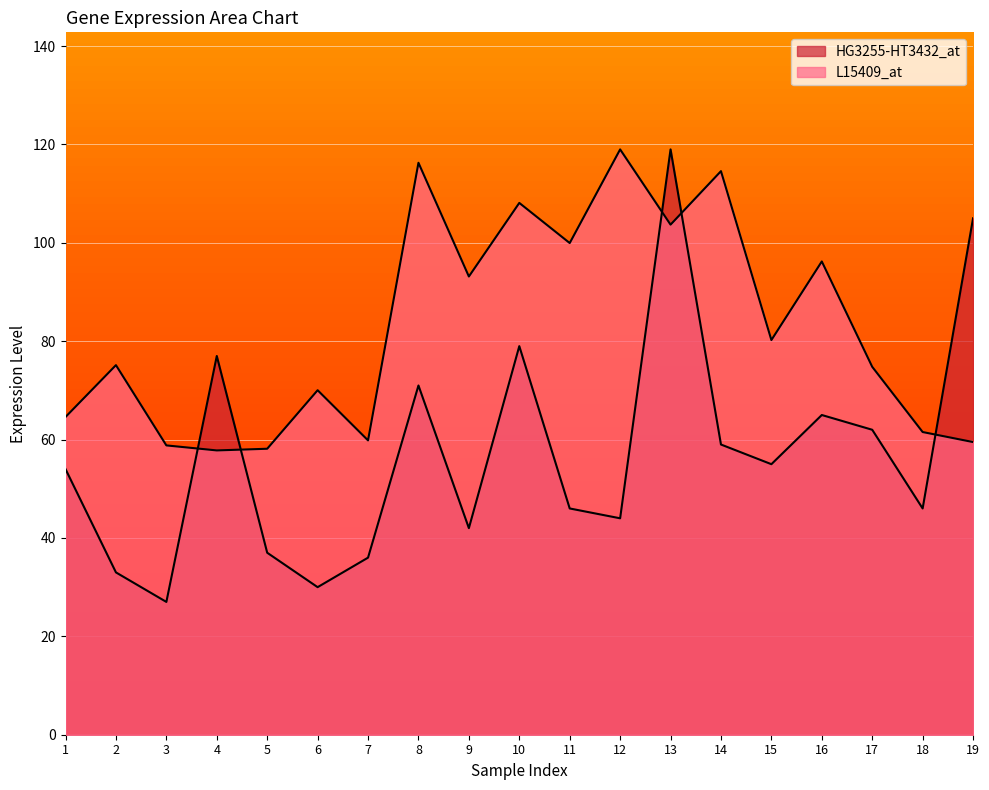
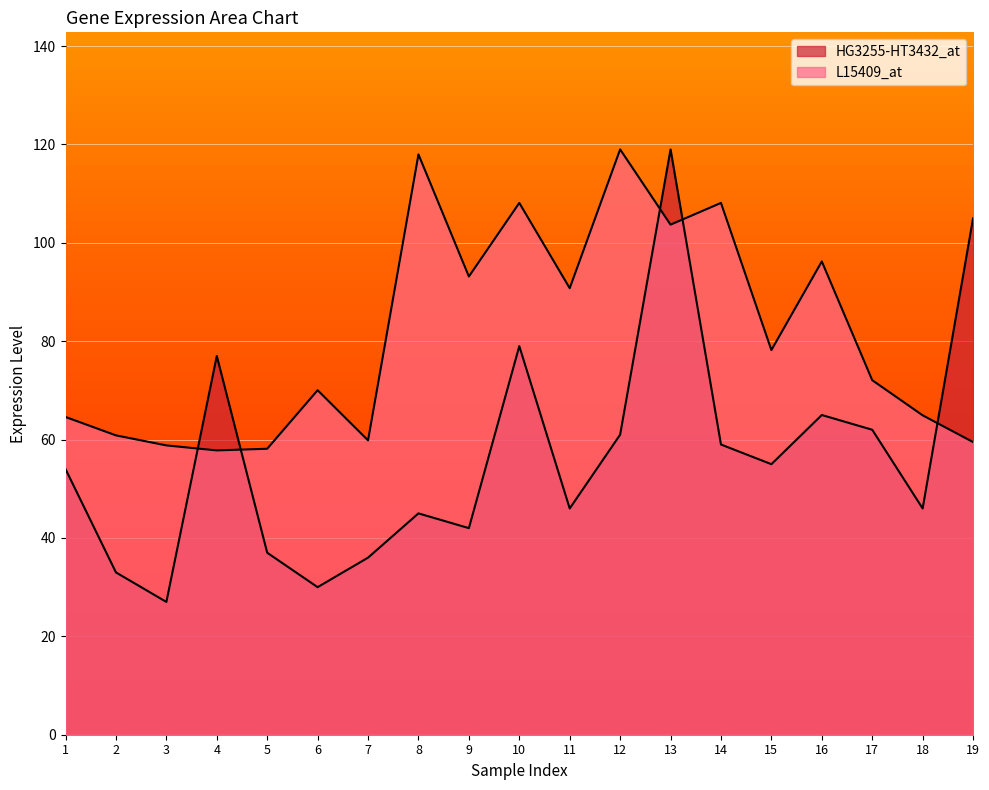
L15409_at, 2: 75 -> 61
HG3255-HT3432_at, 8: 71 -> 45
L15409_at, 8: 116 -> 118
L15409_at, 11: 100 -> 91
HG3255-HT3432_at, 12: 44 -> 61
L15409_at, 14: 115 -> 108
L15409_at, 15: 80 -> 78
L15409_at, 17: 75 -> 72
L15409_at, 18: 62 -> 65
